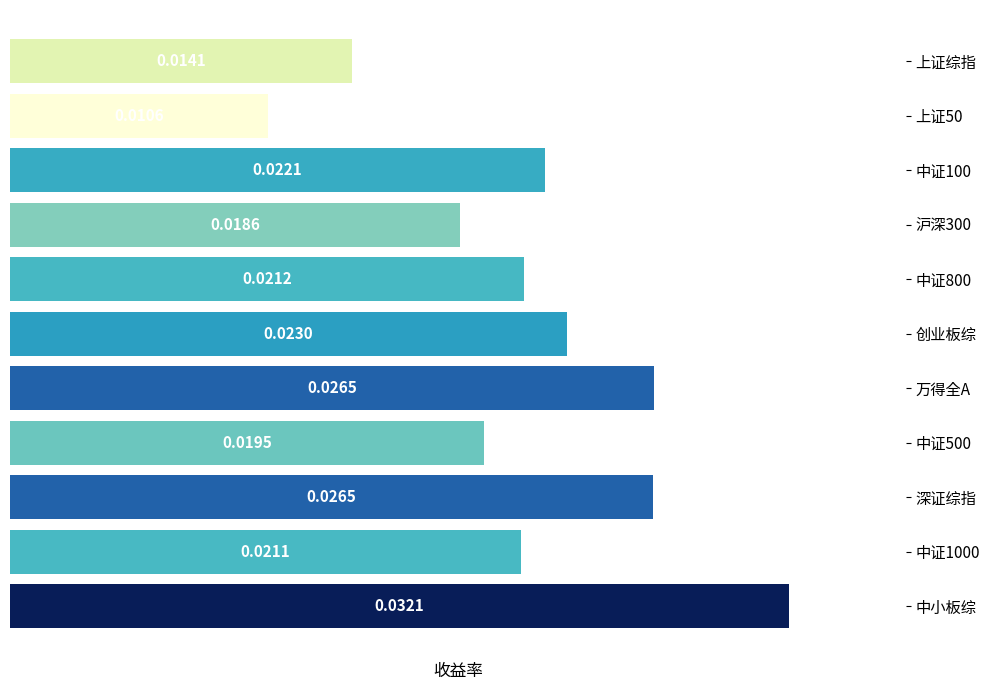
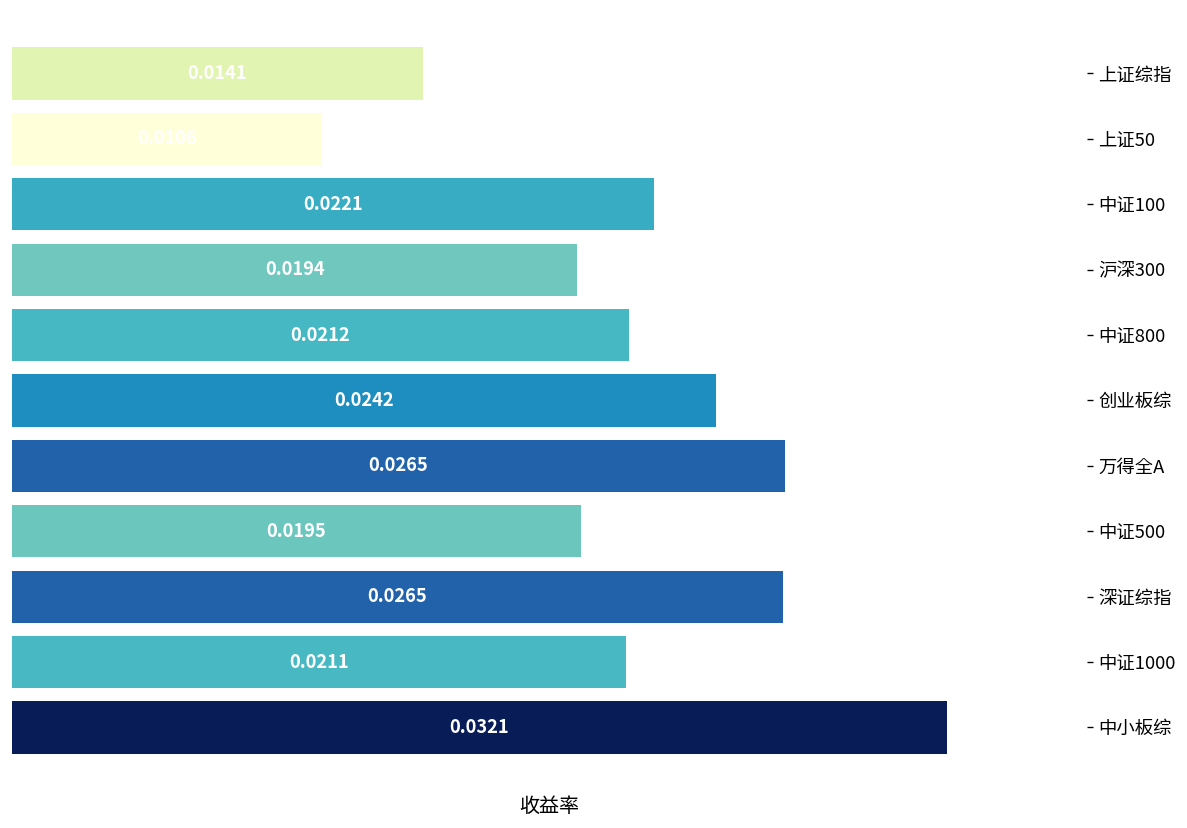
沪深300: 0.0186 -> 0.0194
创业板综: 0.0230 -> 0.0242
